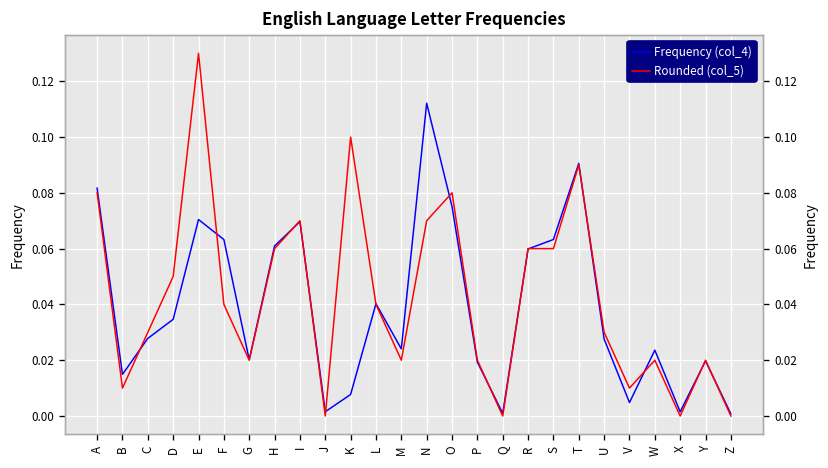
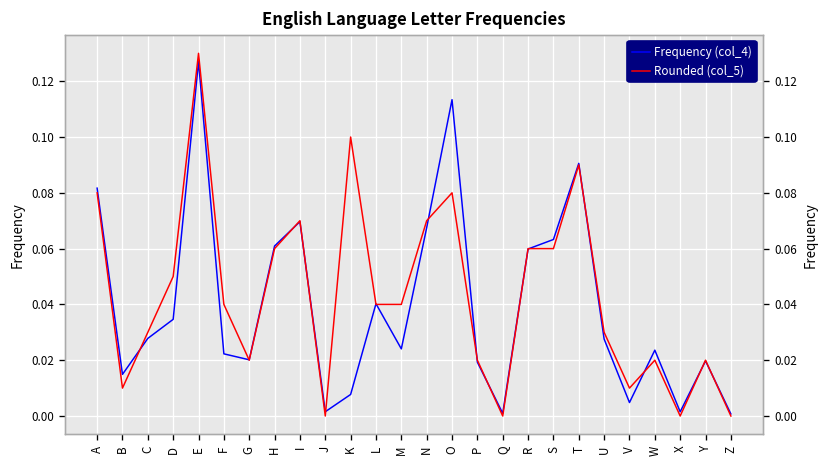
Frequency (col_4), E: 0.070 -> 0.127
Frequency (col_4), F: 0.063 -> 0.022
Rounded (col_5), M: 0.02 -> 0.04
Frequency (col_4), N: 0.112 -> 0.067
Frequency (col_4), O: 0.075 -> 0.113
